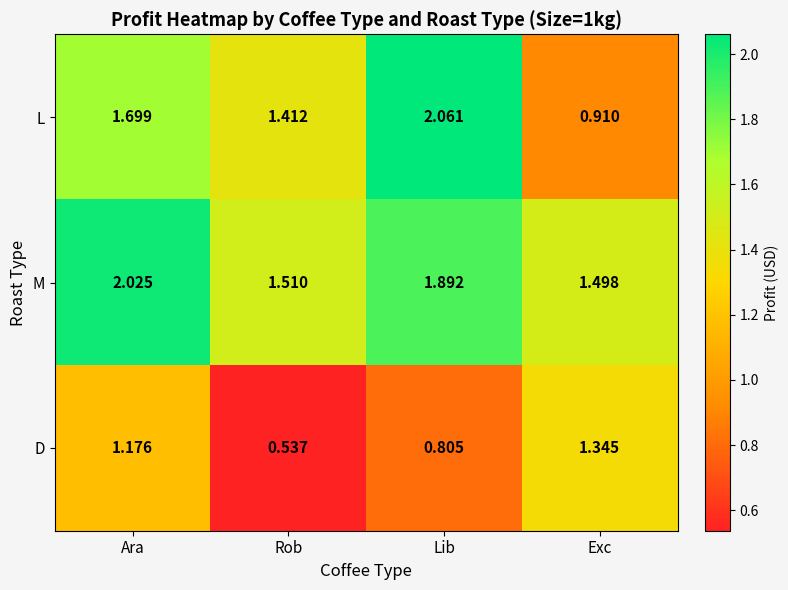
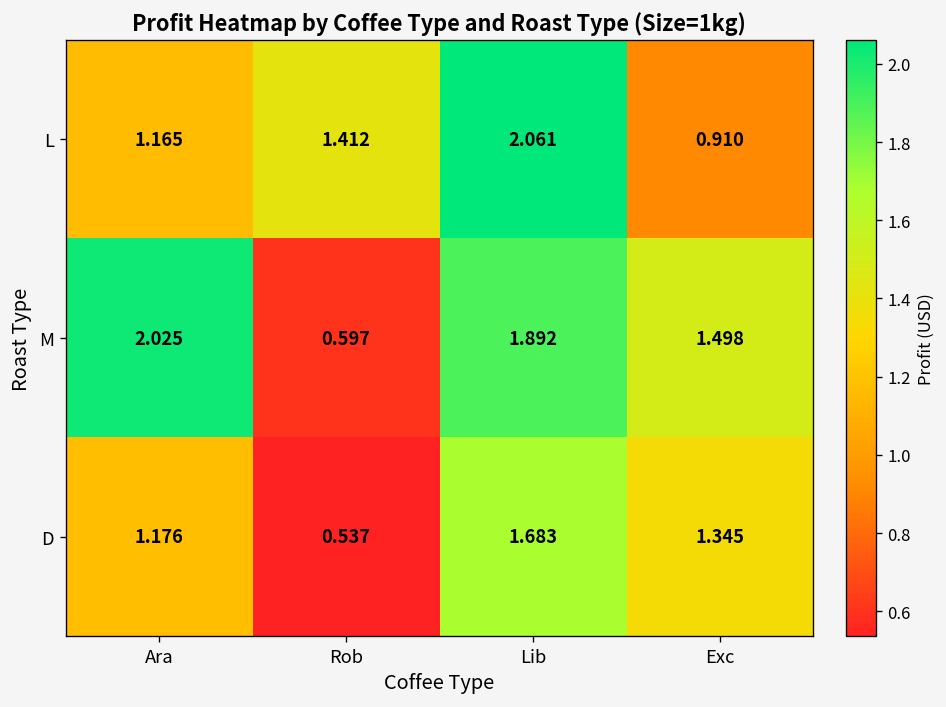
L, Ara: 1.699 -> 1.165
M, Rob: 1.510 -> 0.597
D, Lib: 0.805 -> 1.683
